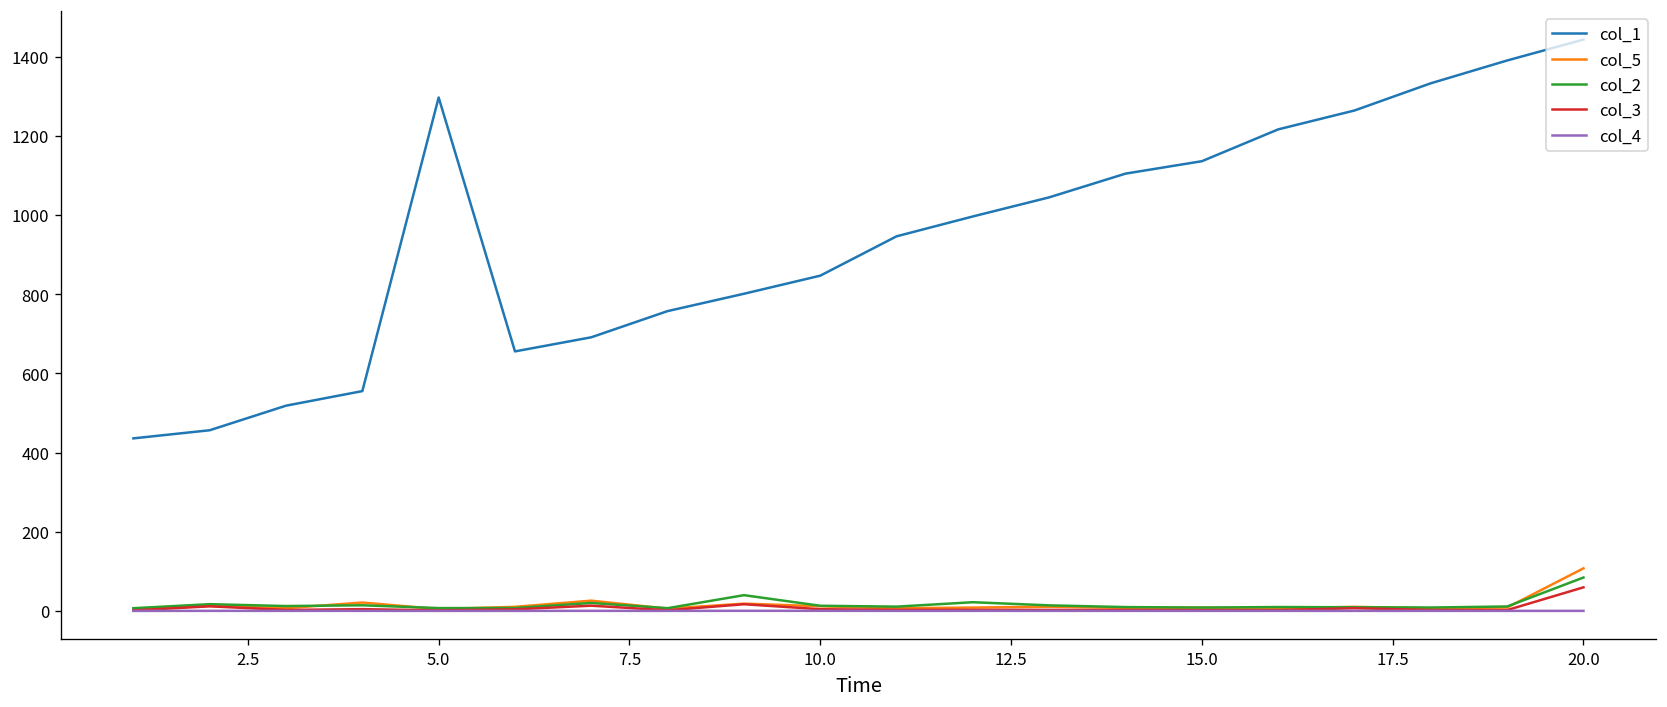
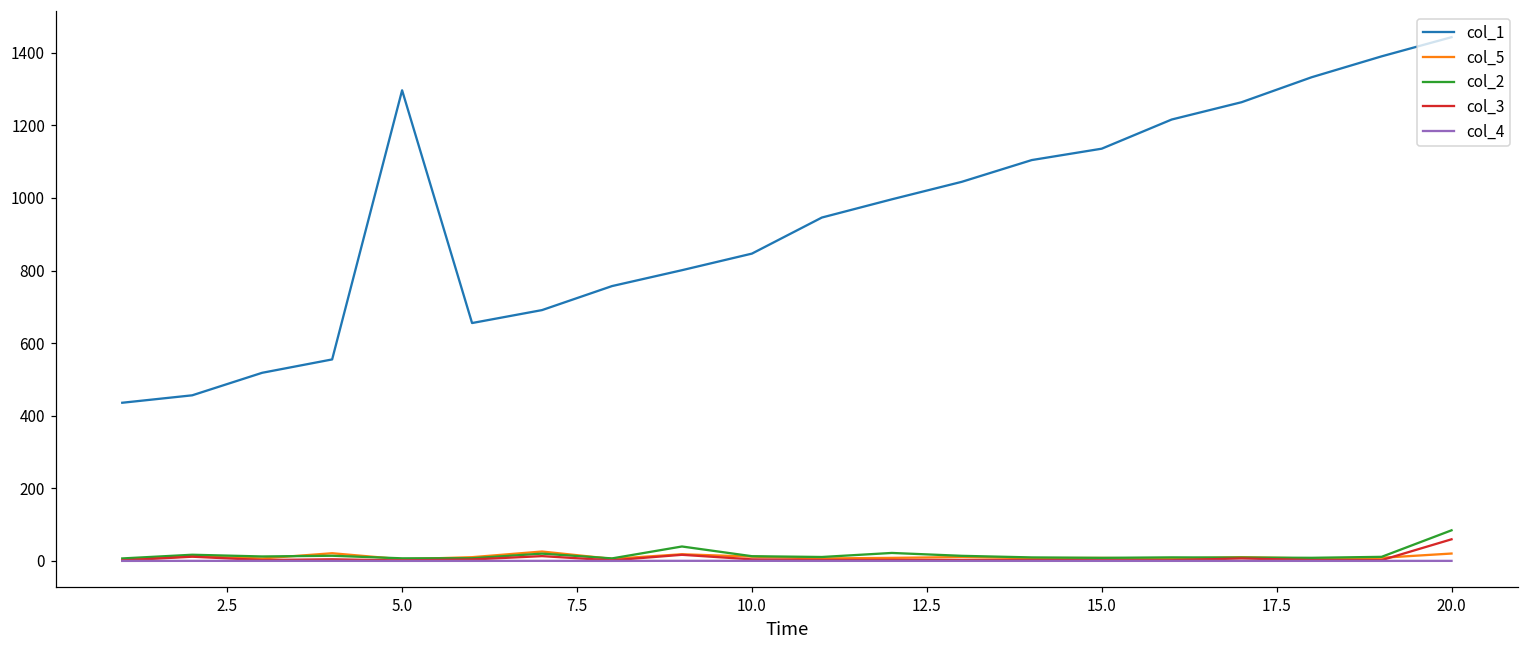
col_5, 20.0: 110 -> 20
